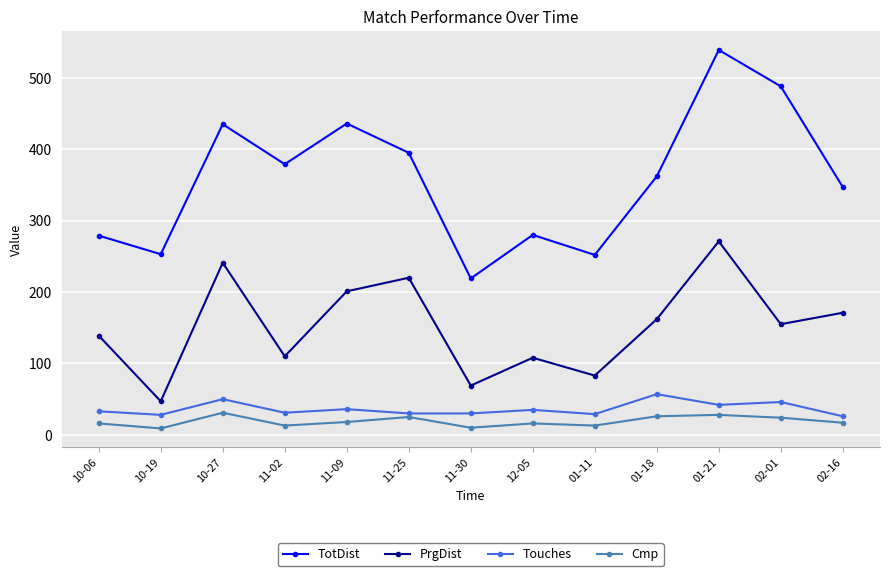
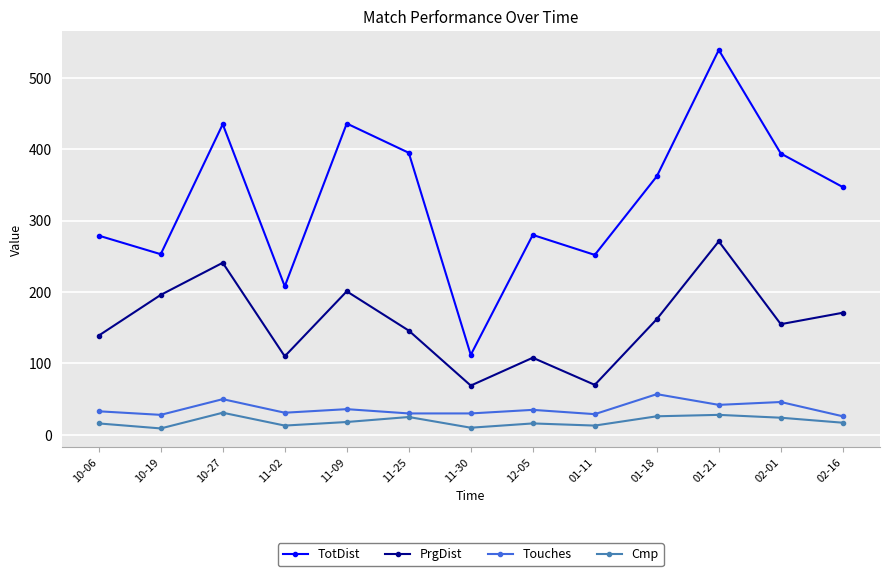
PrgDist, 10-19: 50 -> 200
TotDist, 11-02: 380 -> 210
PrgDist, 11-25: 220 -> 150
TotDist, 11-30: 220 -> 110
PrgDist, 01-11: 80 -> 70
TotDist, 02-01: 490 -> 390
